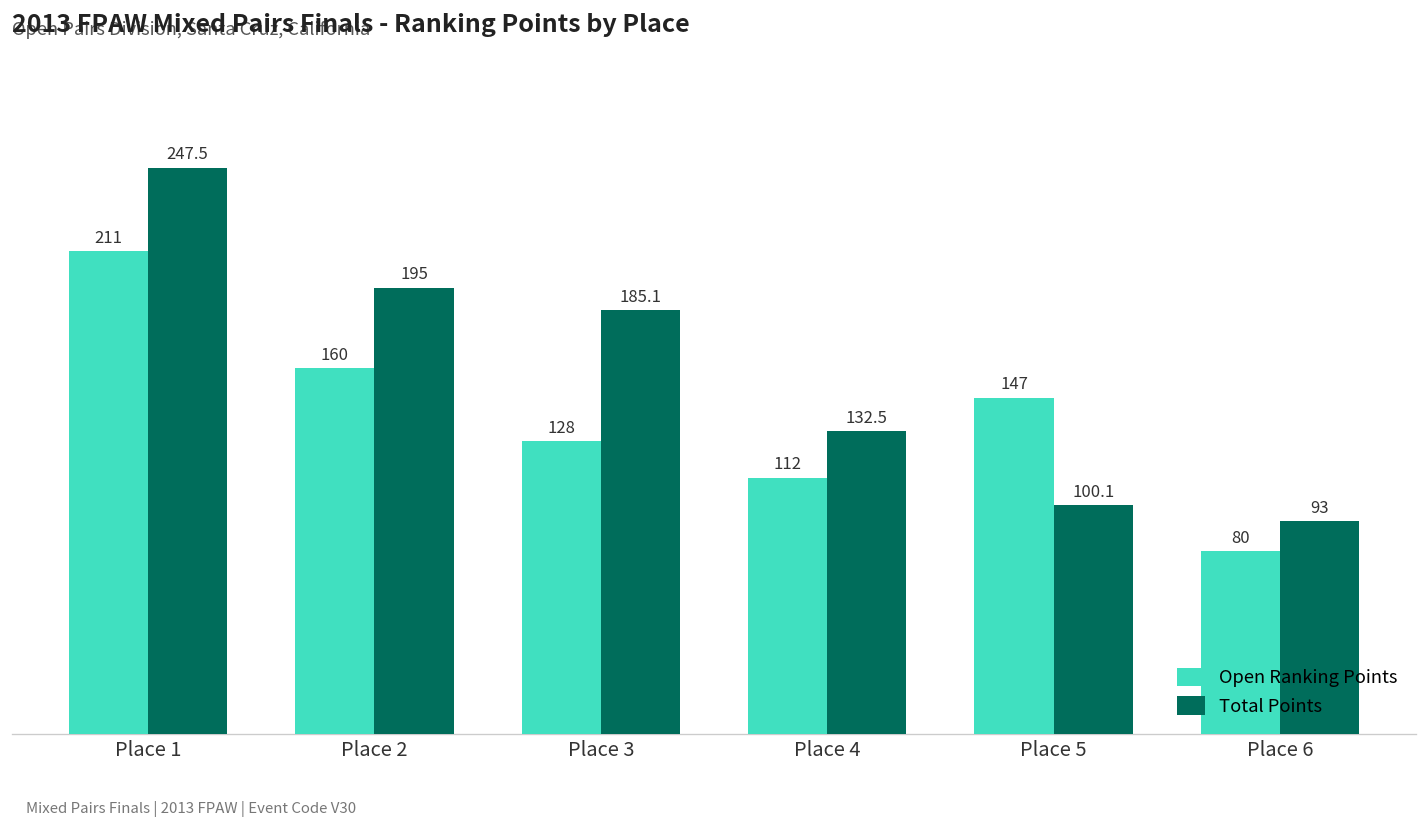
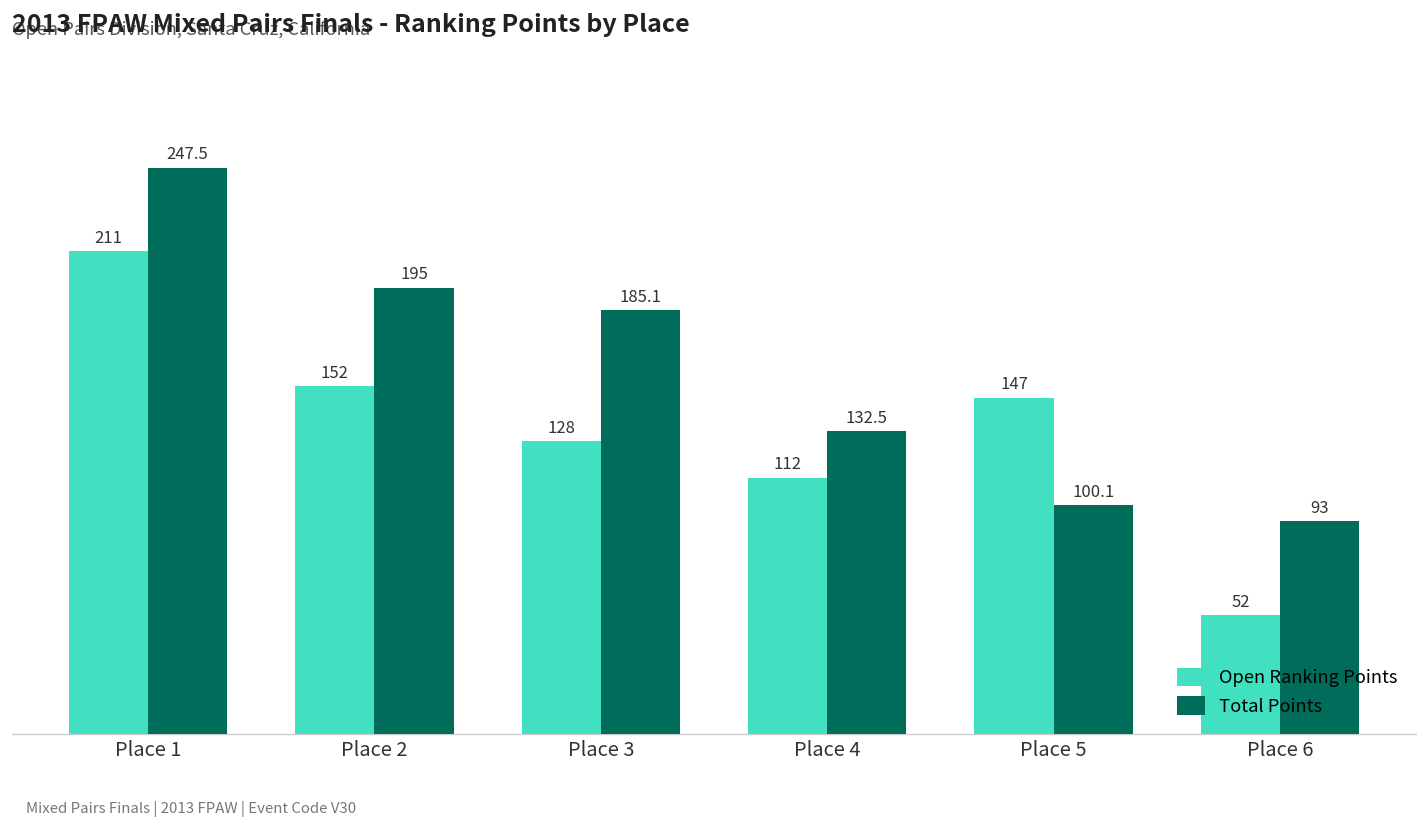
Open Ranking Points, Place 2: 160 -> 152
Open Ranking Points, Place 6: 80 -> 52
